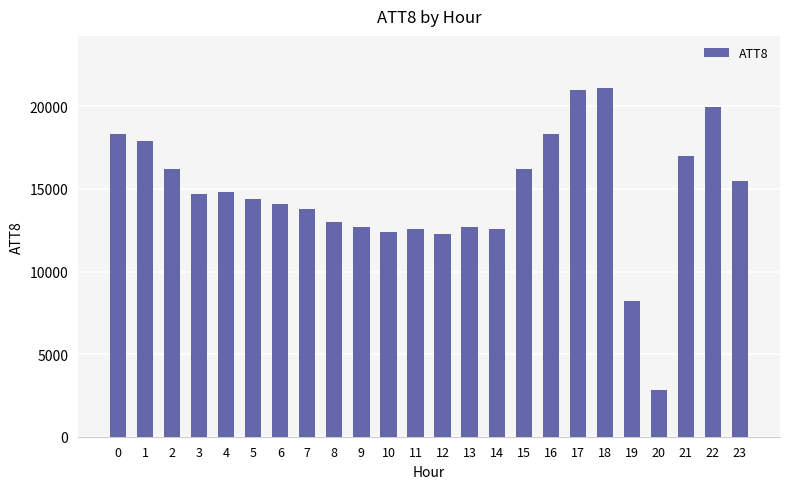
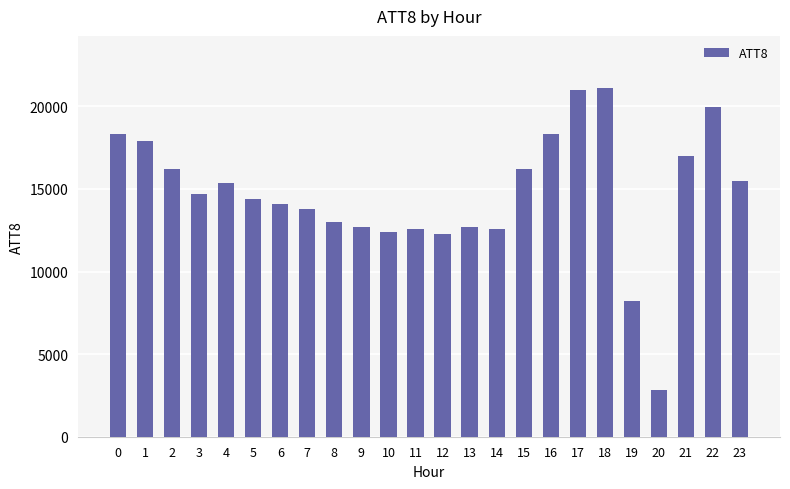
4: 14800 -> 15400
